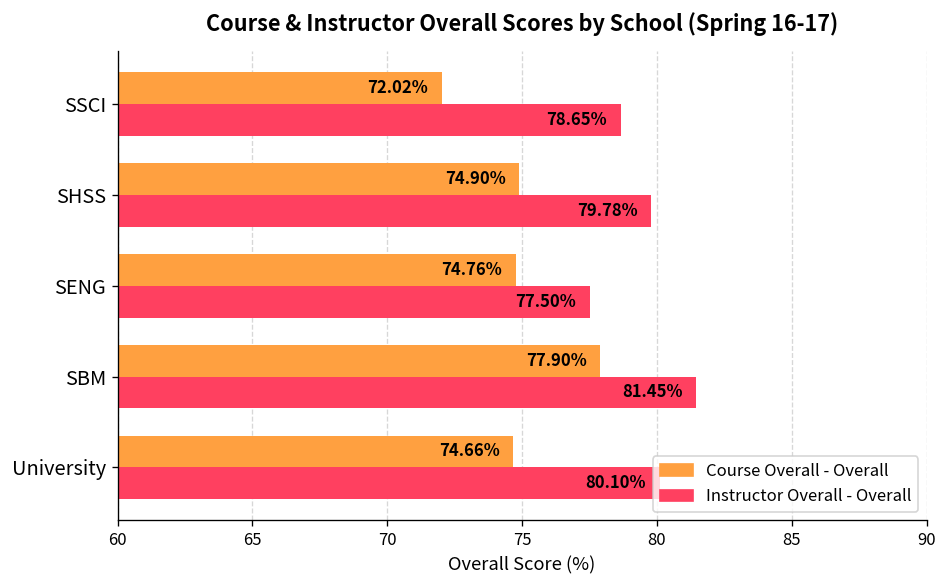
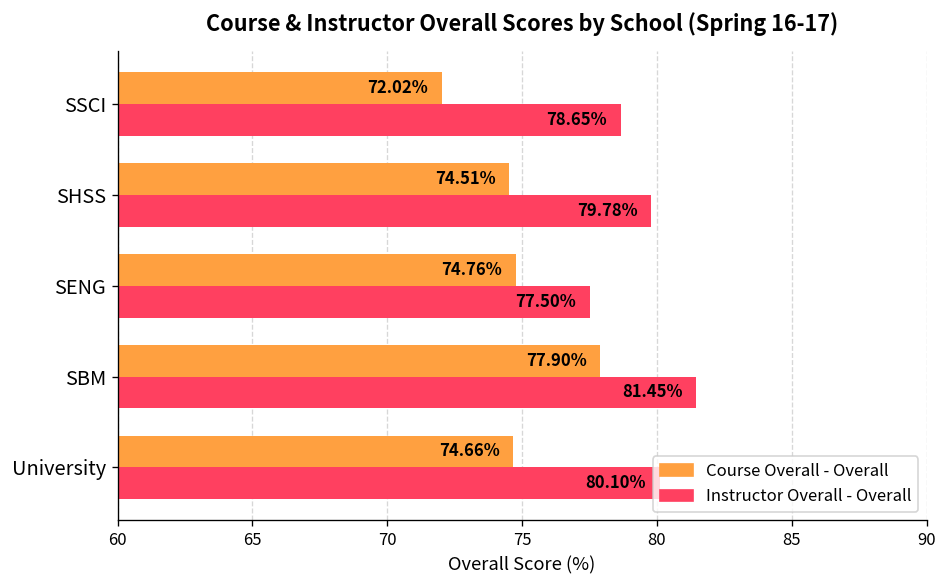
Course Overall - Overall, SHSS: 74.90% -> 74.51%
